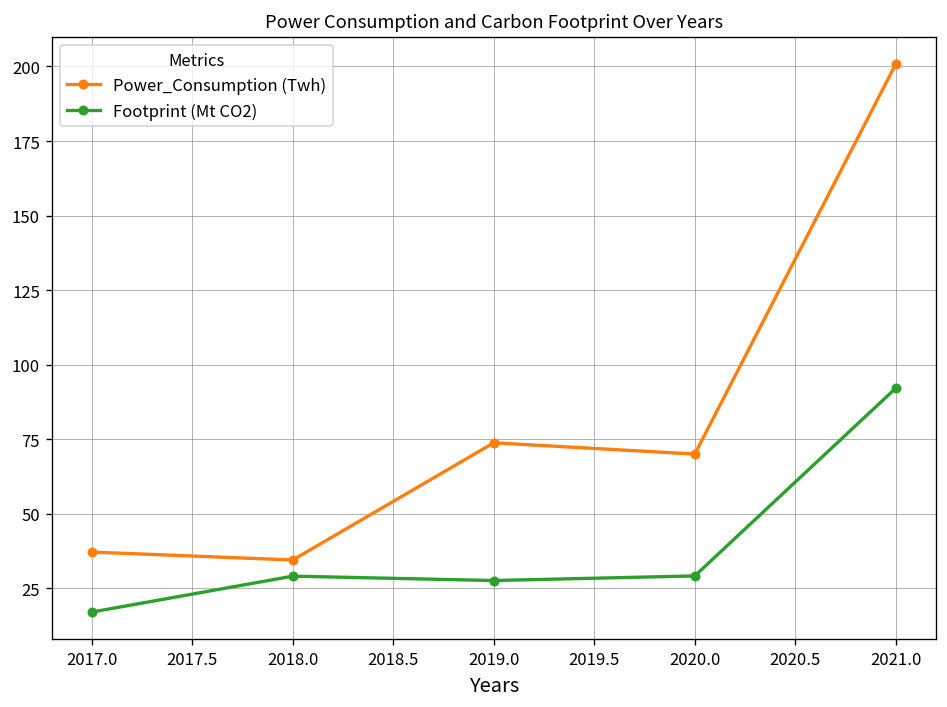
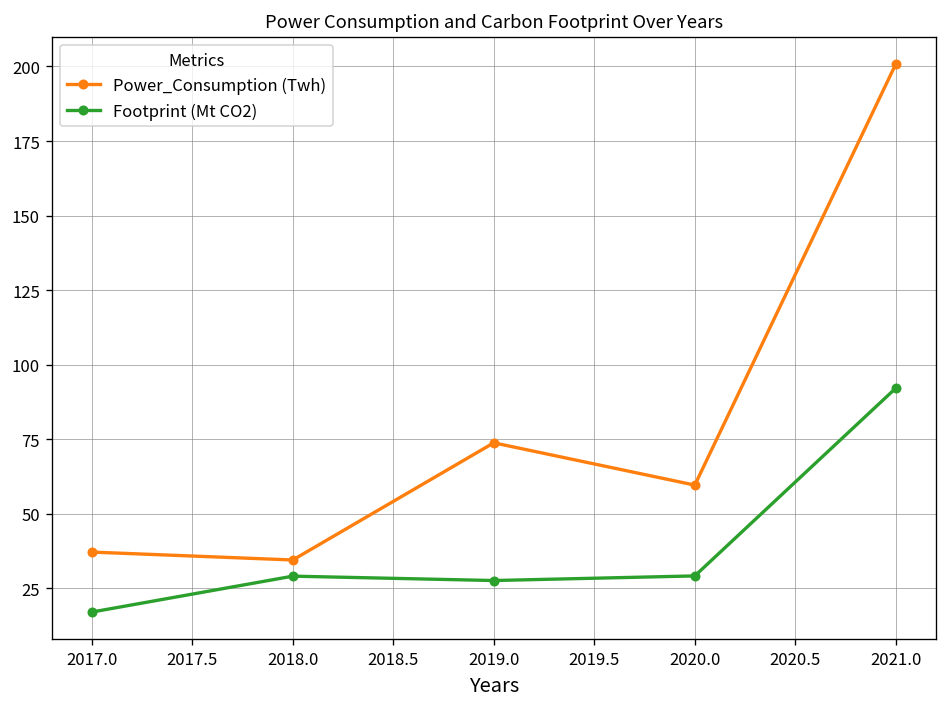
Power_Consumption (Twh), 2020.0: 70 -> 60
